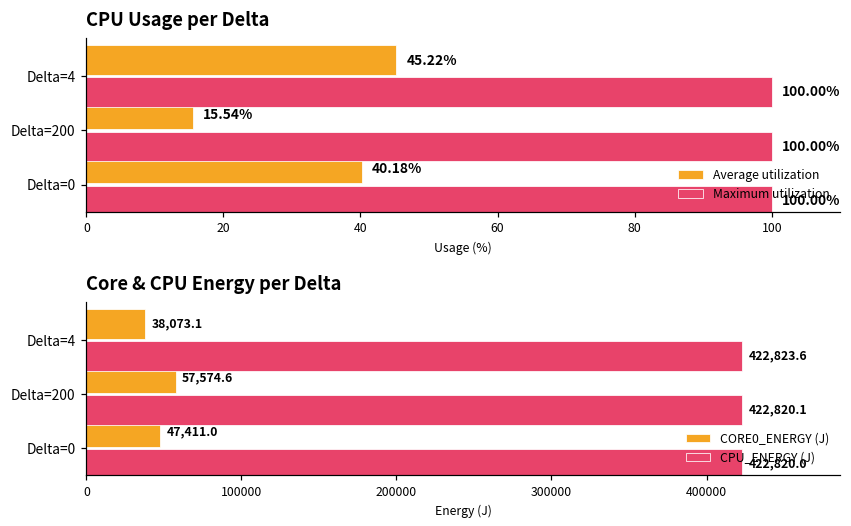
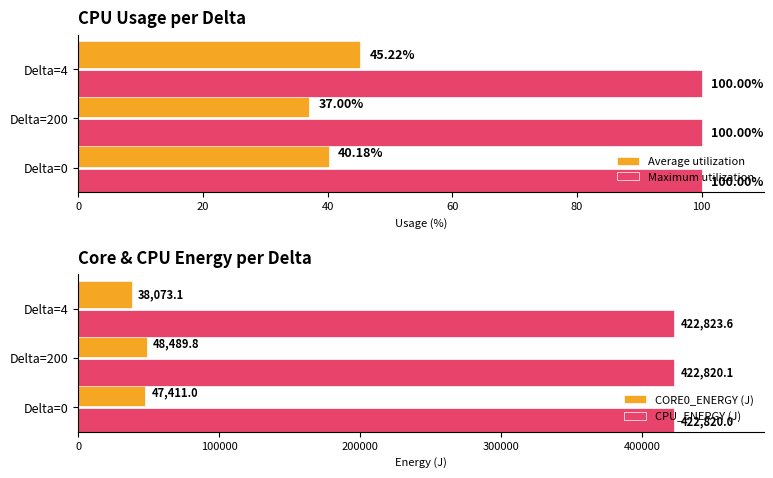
CPU Usage per Delta, Average utilization, Delta=200: 15.54% -> 37.00%
Core & CPU Energy per Delta, CORE0_ENERGY (J), Delta=200: 57,574.6 -> 48,489.8
